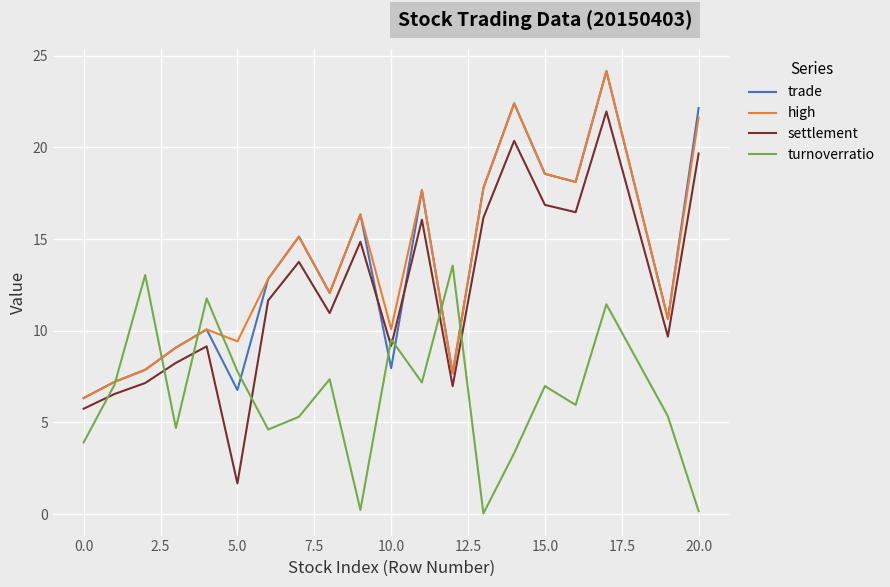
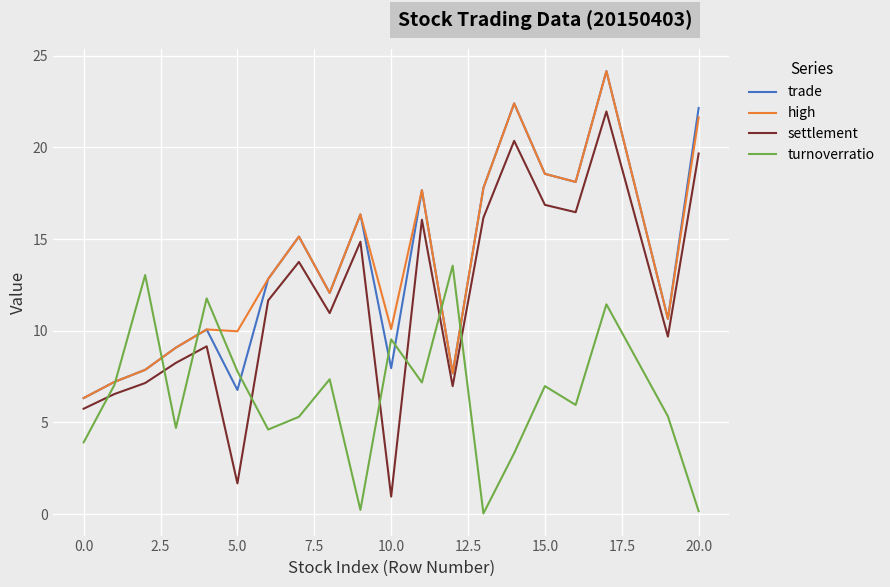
high, 5.0: 9.4 -> 10.0
settlement, 10.0: 9.2 -> 1.0
